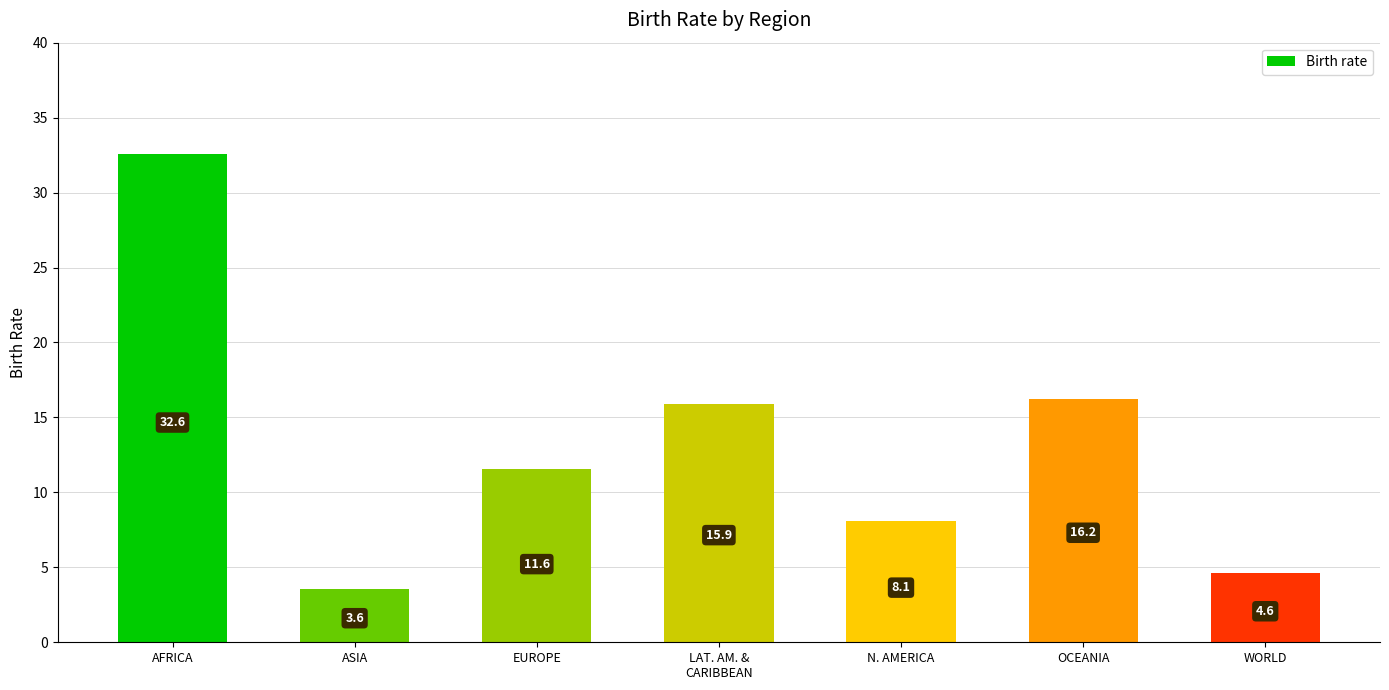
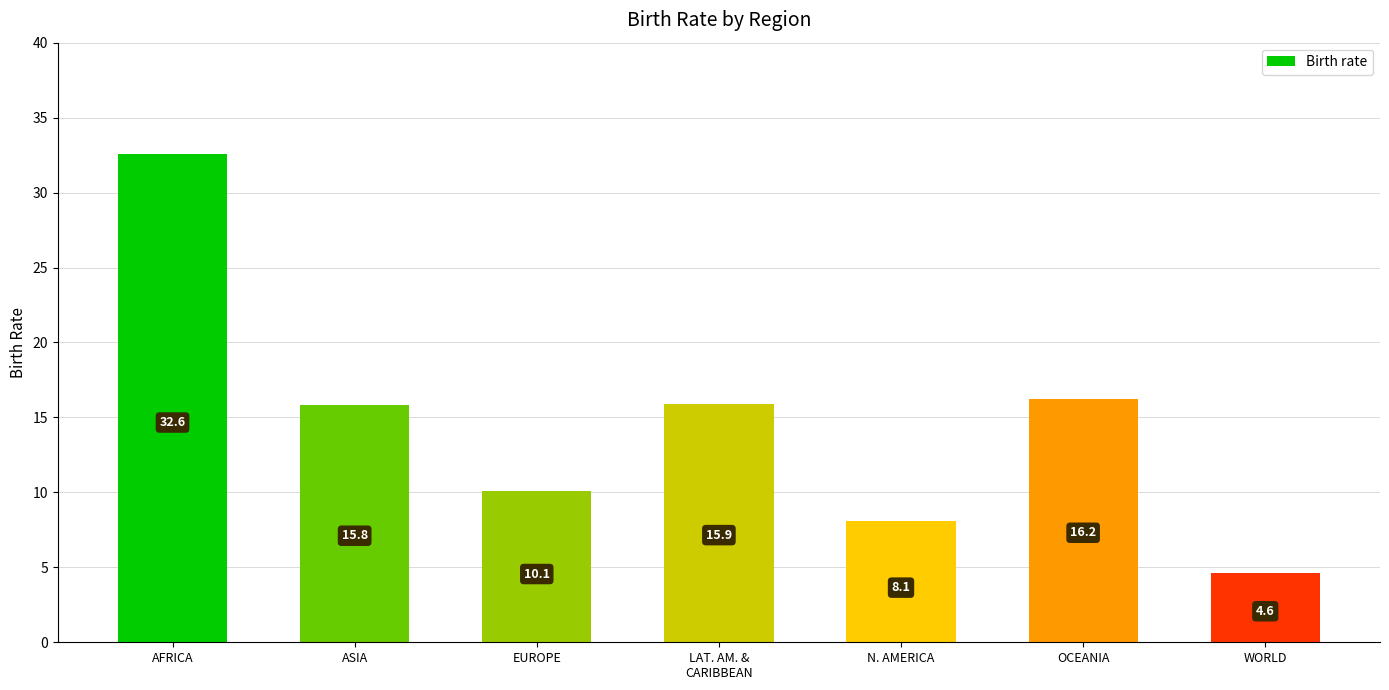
ASIA: 3.6 -> 15.8
EUROPE: 11.6 -> 10.1
